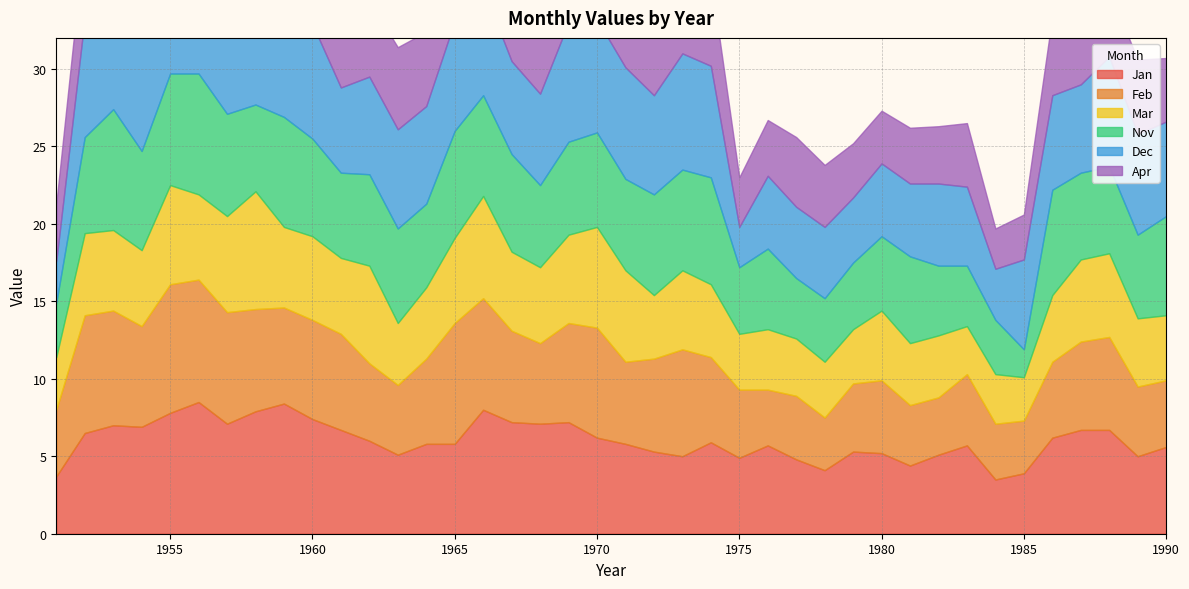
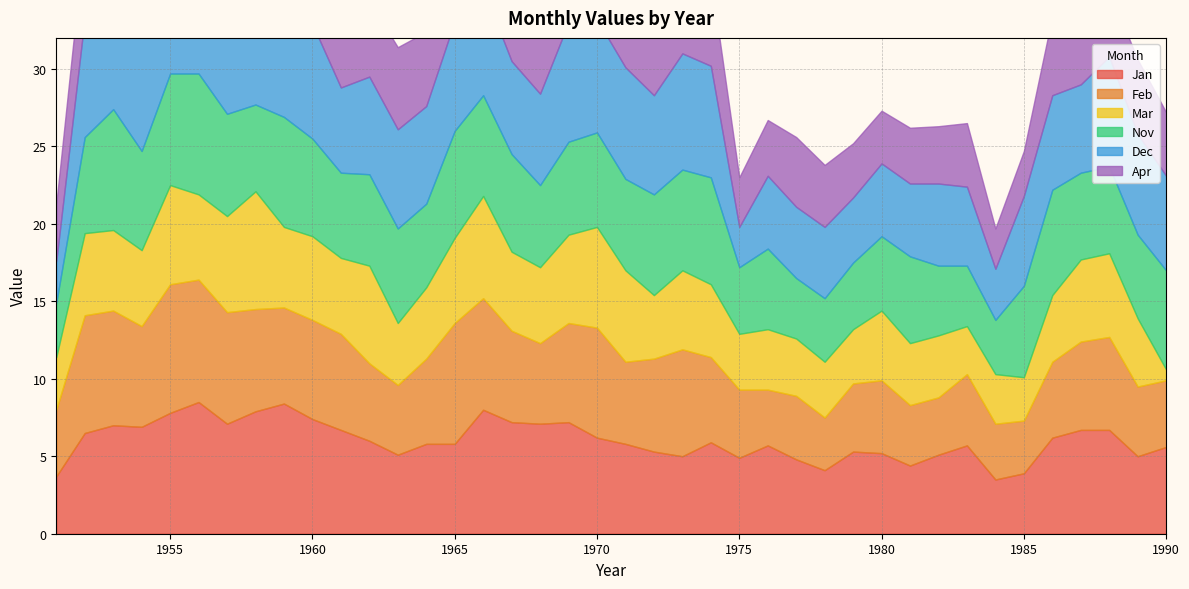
Nov, 1985: 1.8 -> 5.9
Mar, 1990: 4.2 -> 0.7
